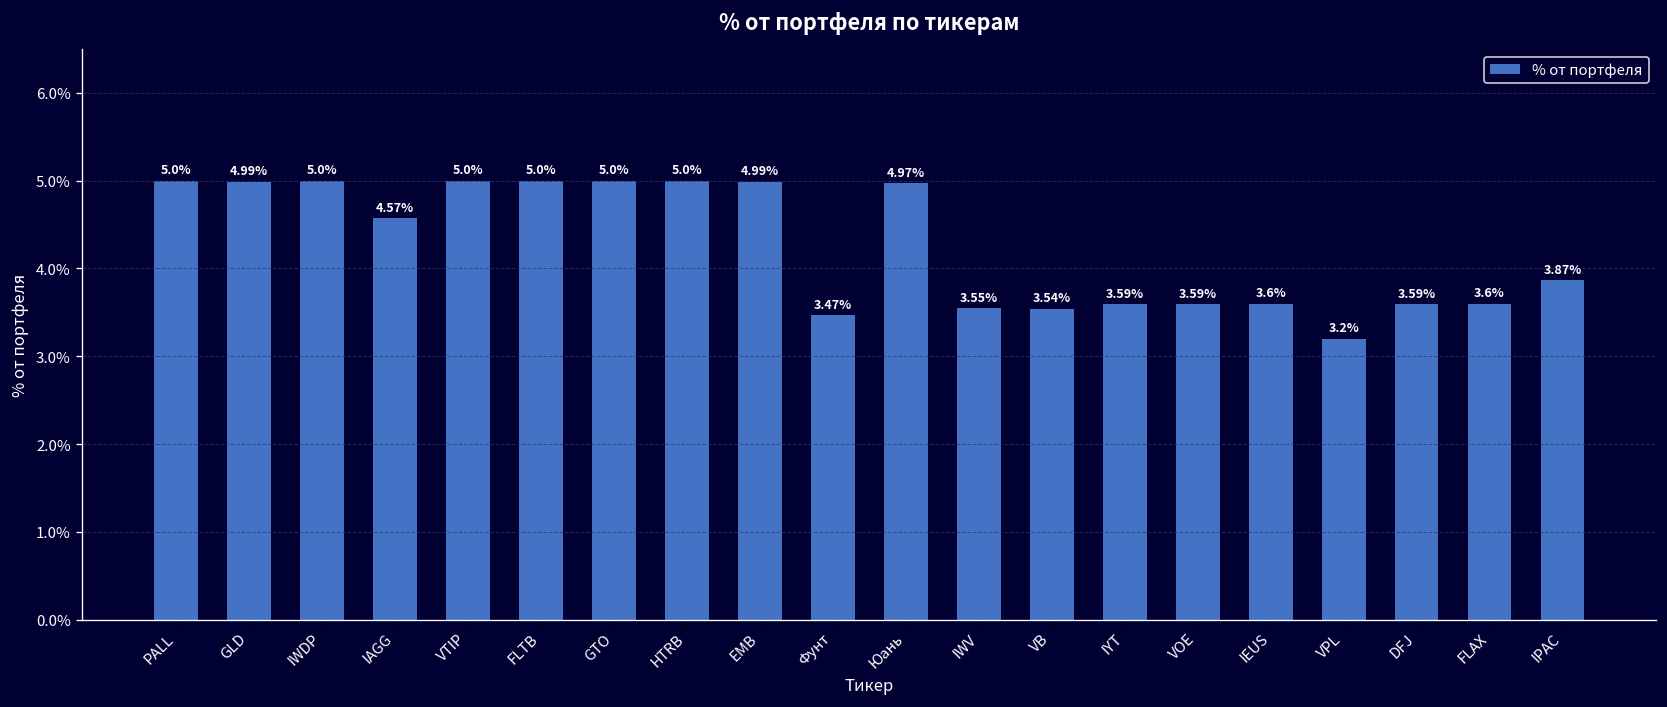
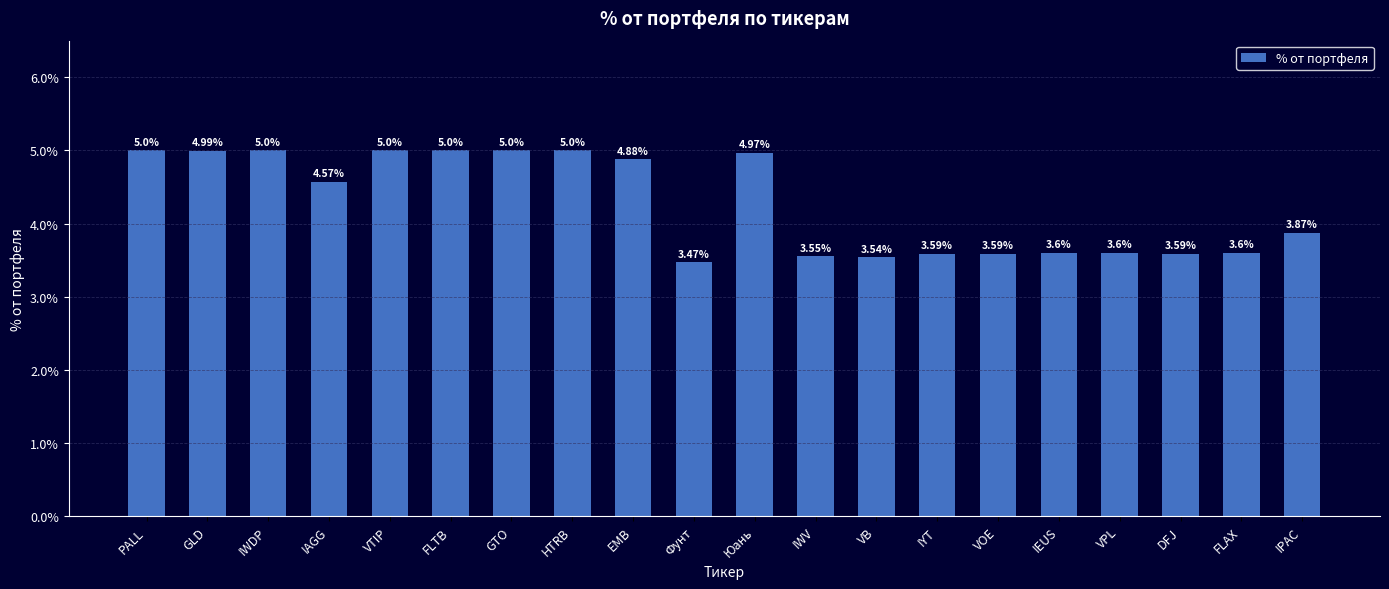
EMB: 4.99% -> 4.88%
VPL: 3.2% -> 3.6%
